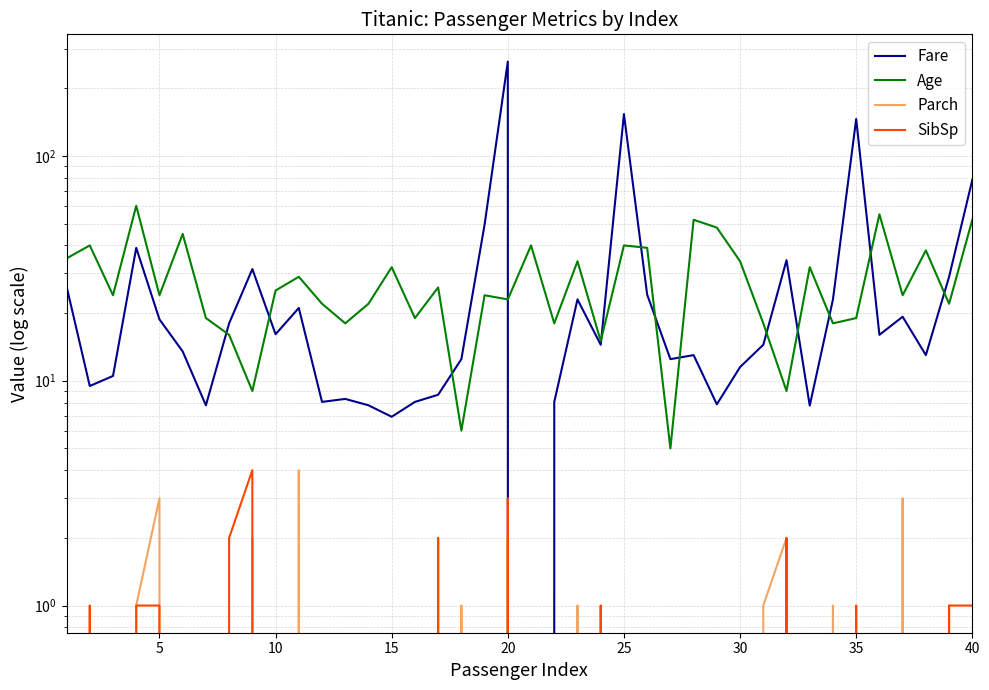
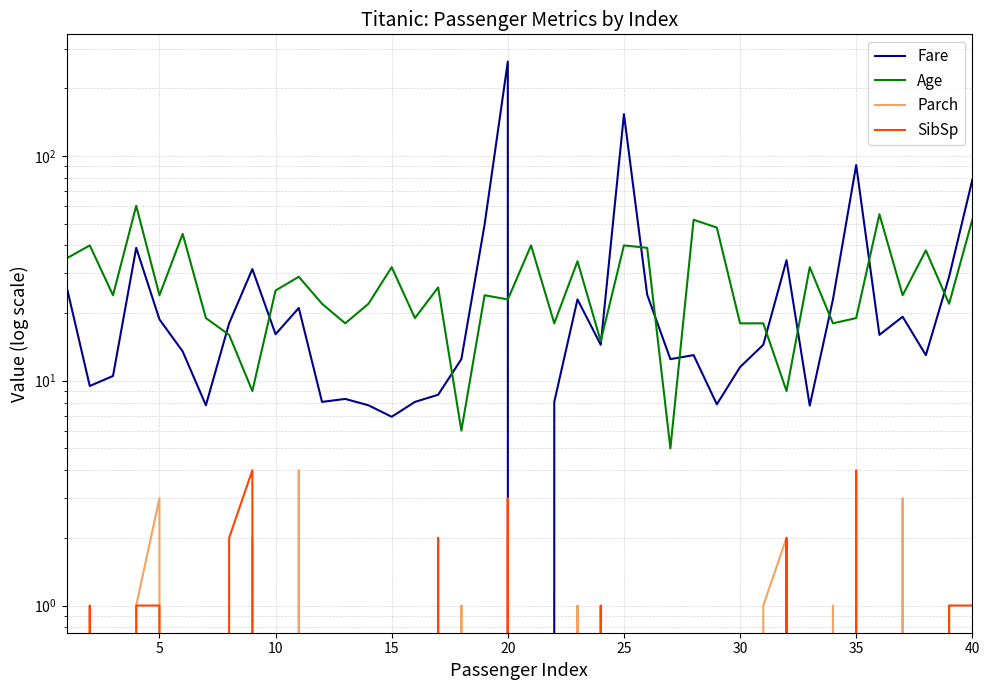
Age, 30: 34 -> 18
Fare, 35: 150 -> 91
SibSp, 35: 1 -> 4
